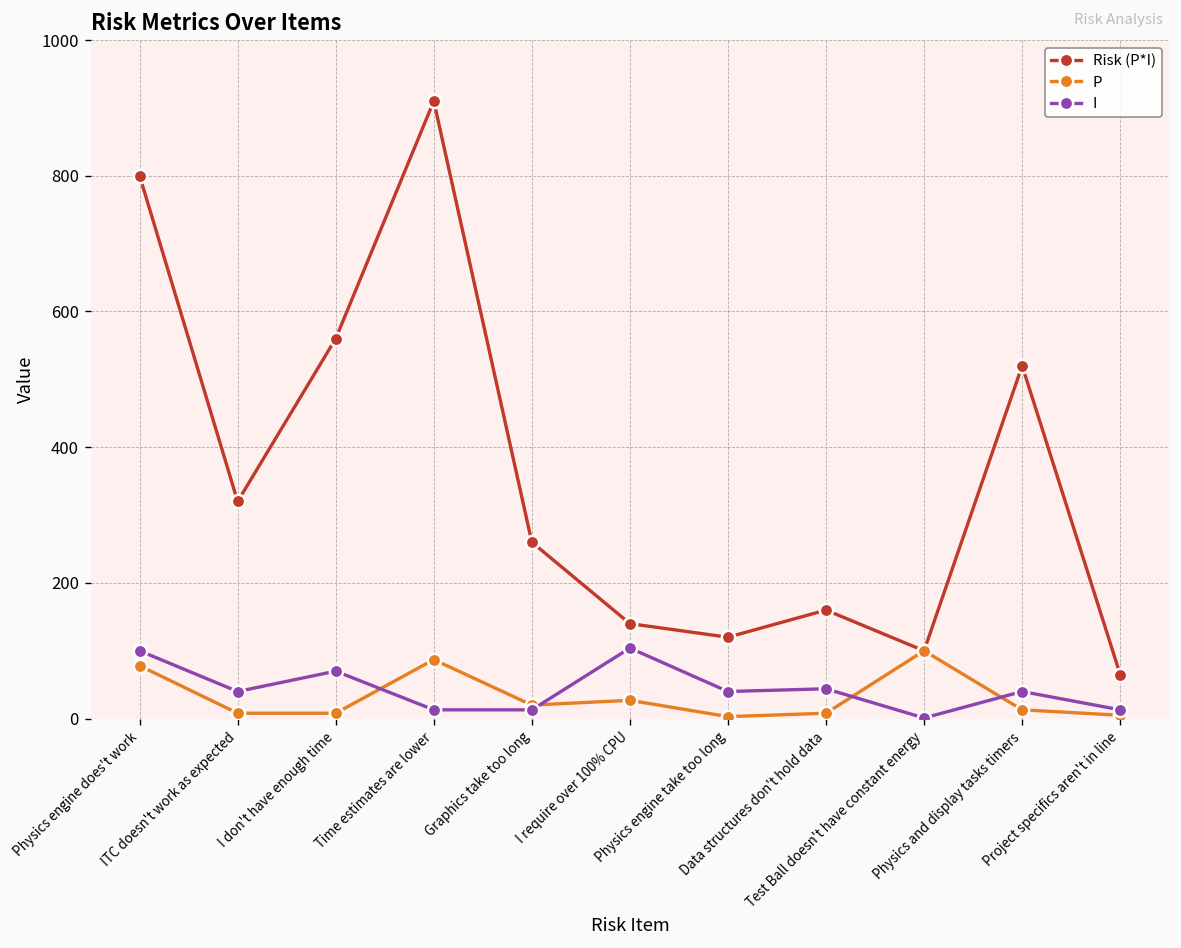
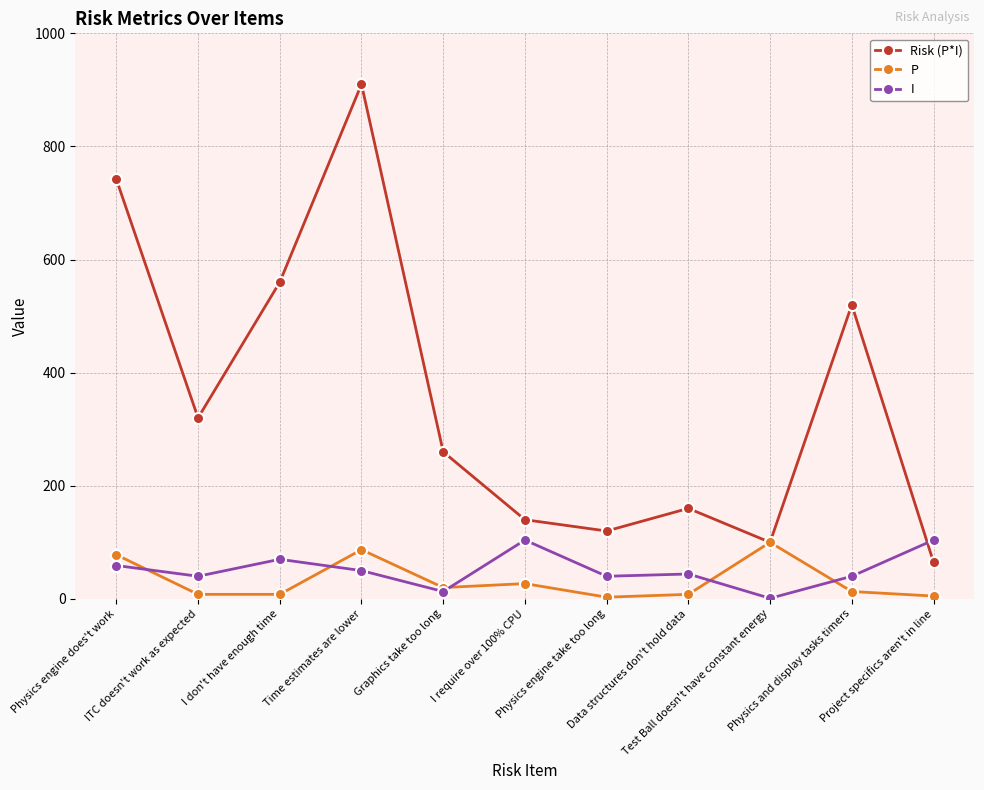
Risk (P*I), Physics engine does't work: 800 -> 740
I, Physics engine does't work: 100 -> 60
I, Time estimates are lower: 10 -> 50
I, Project specifics aren't in line: 10 -> 100
